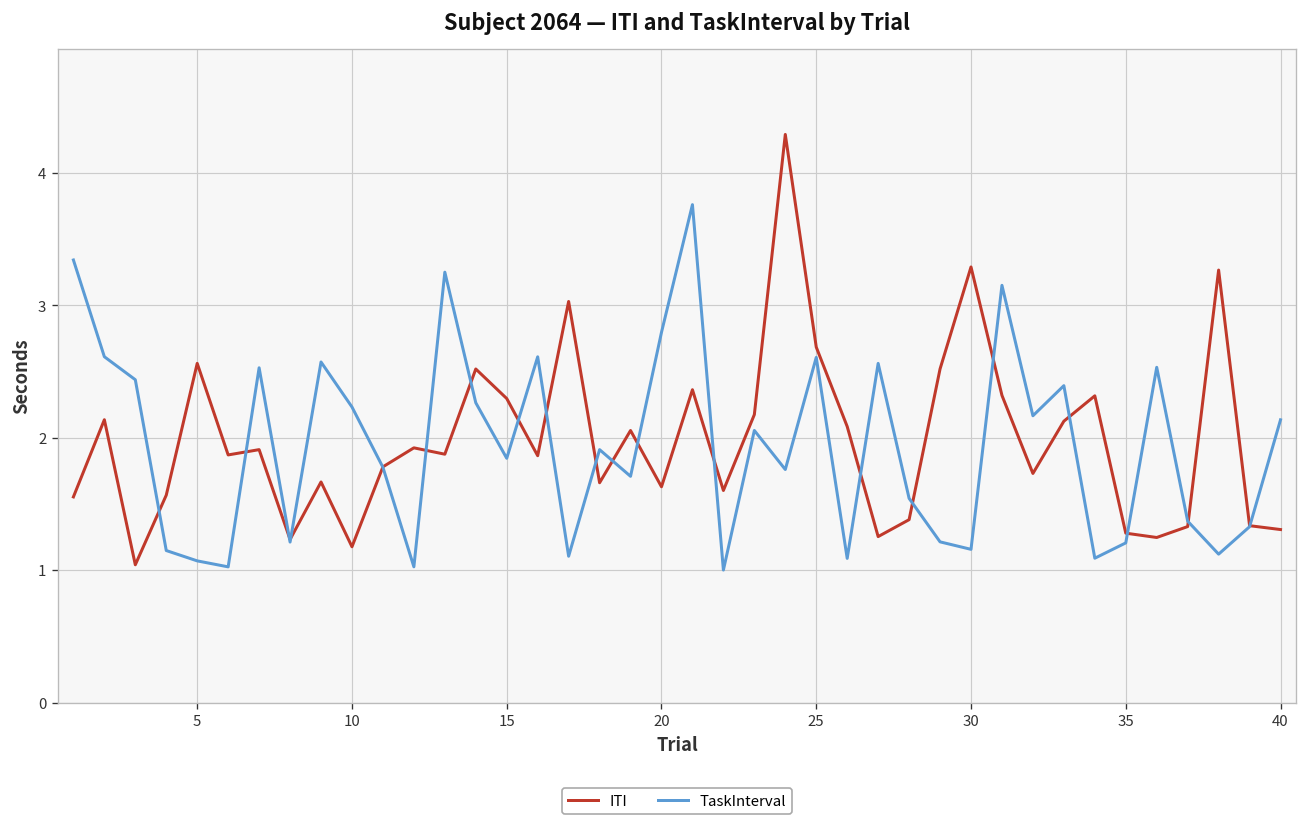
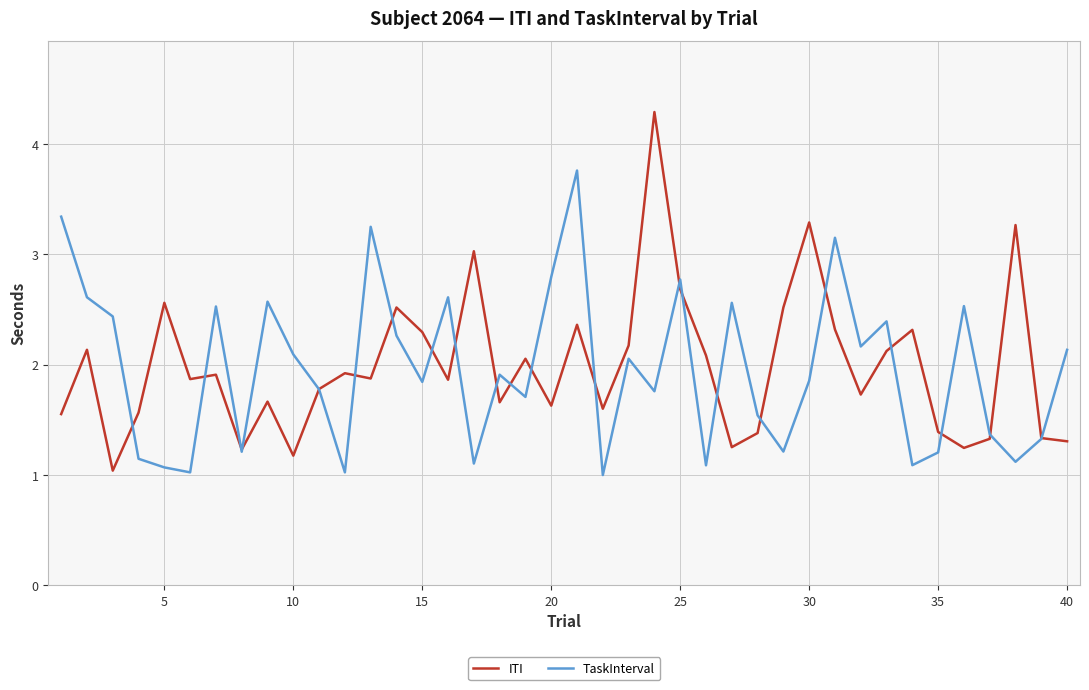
TaskInterval, 10: 2.23 -> 2.09
TaskInterval, 25: 2.61 -> 2.77
TaskInterval, 30: 1.16 -> 1.85
ITI, 35: 1.28 -> 1.39
